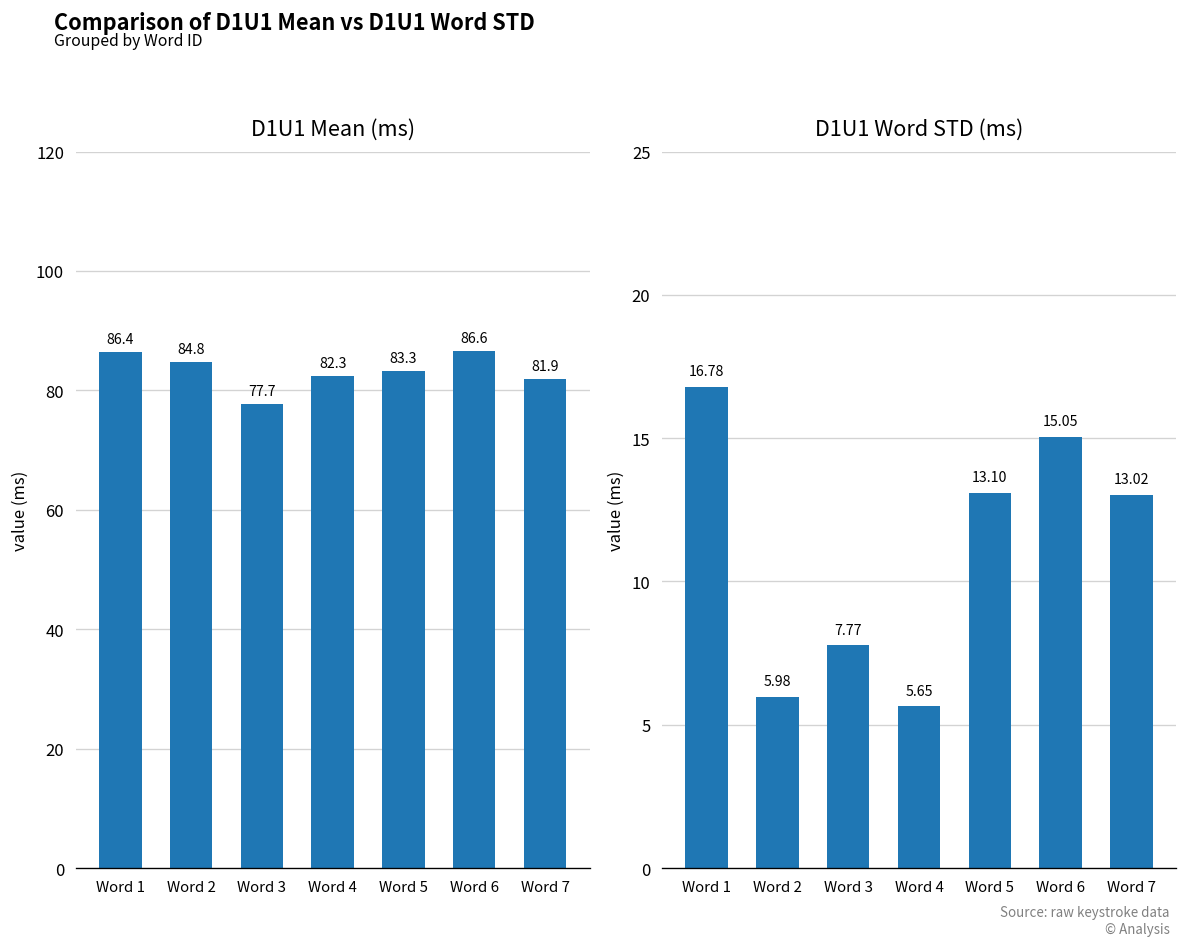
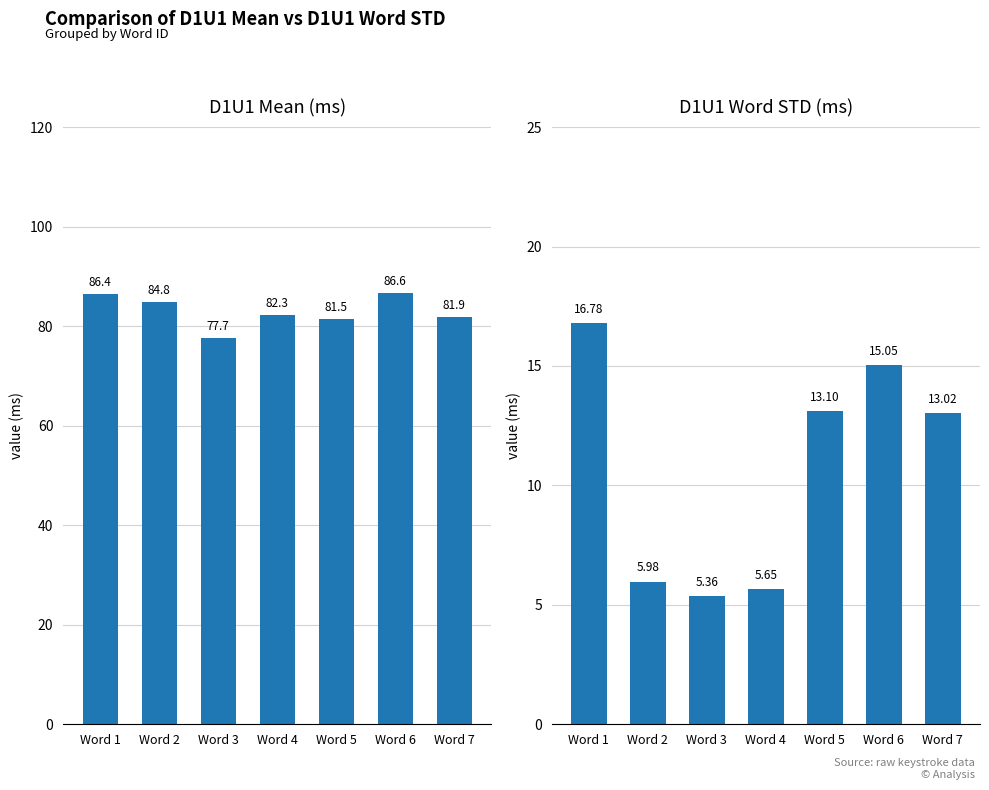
D1U1 Mean (ms), Word 5: 83.3 -> 81.5
D1U1 Word STD (ms), Word 3: 7.77 -> 5.36
